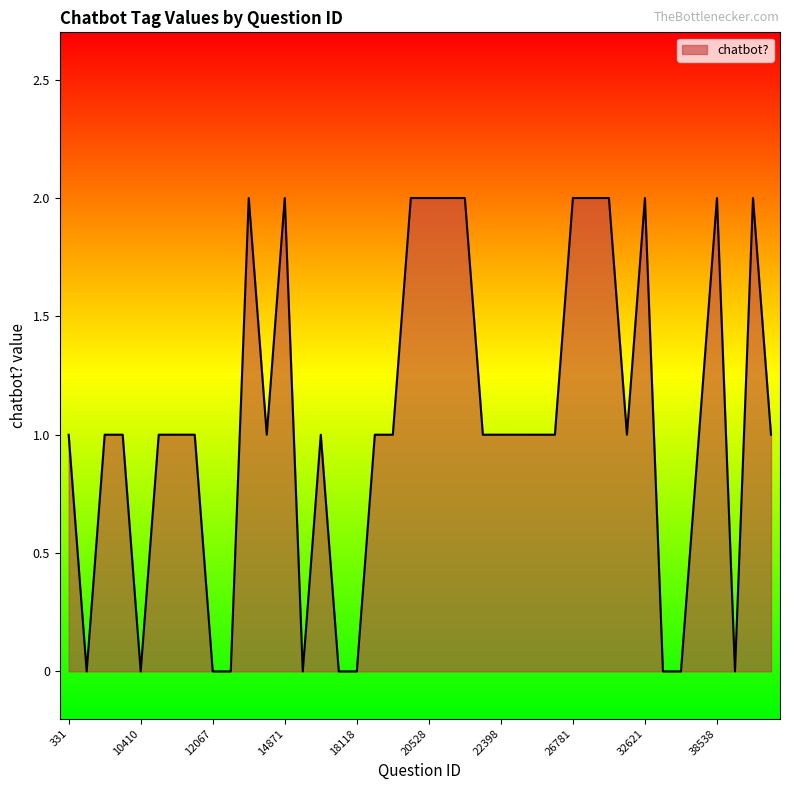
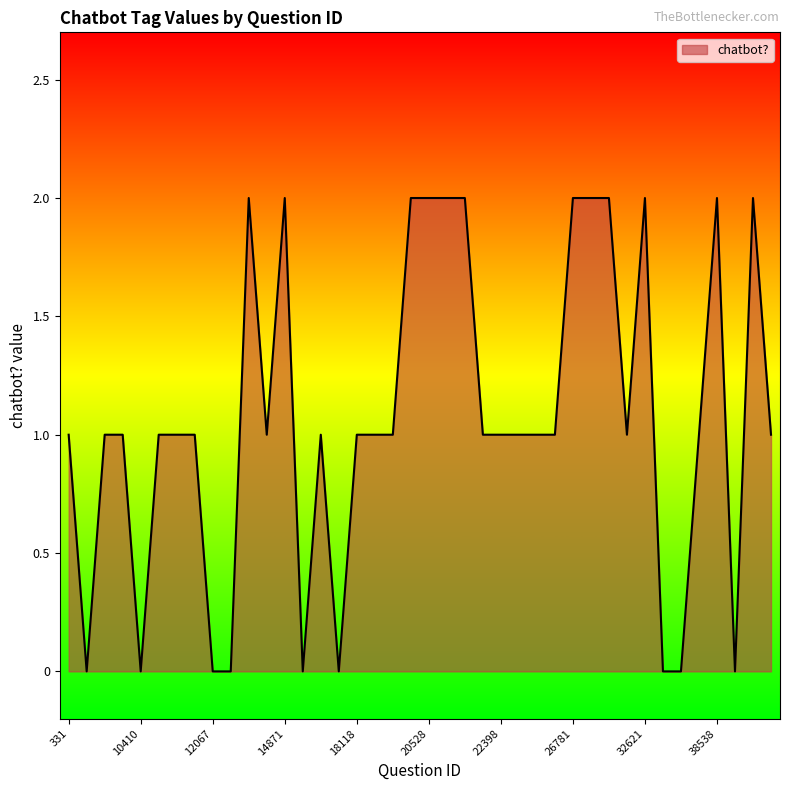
18118: 0 -> 1
